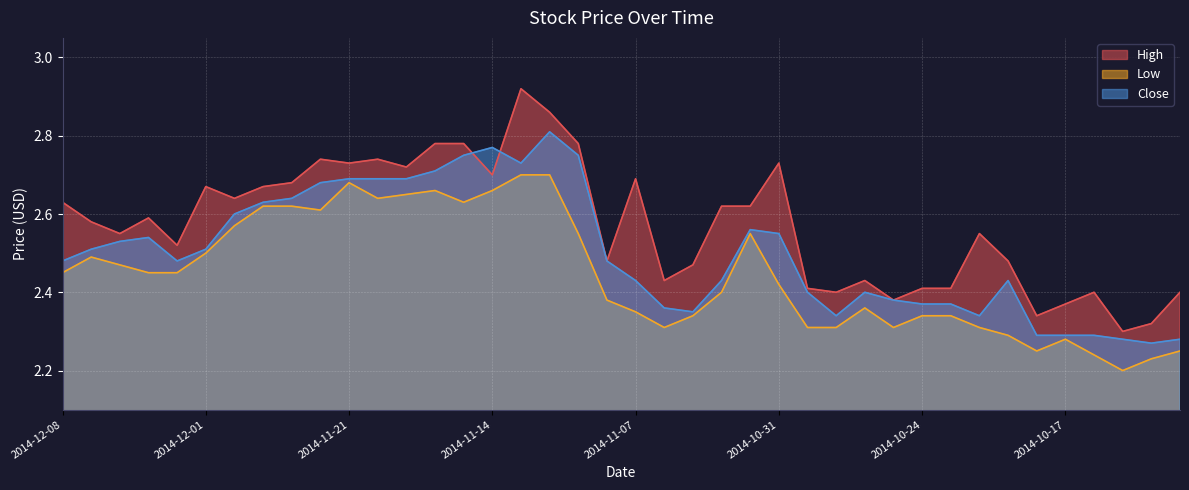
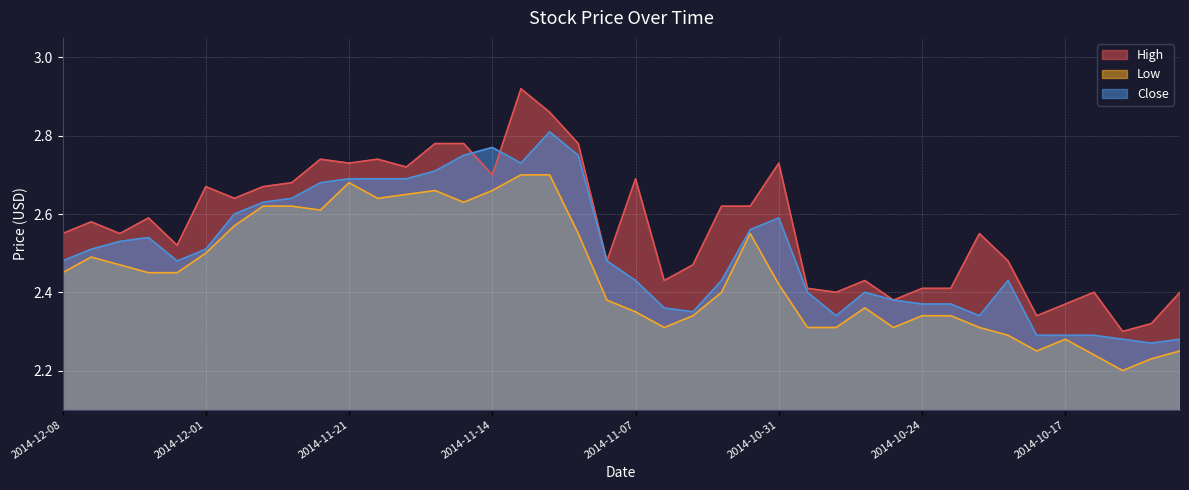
High, 2014-12-08: 2.63 -> 2.55
Close, 2014-10-31: 2.55 -> 2.59
